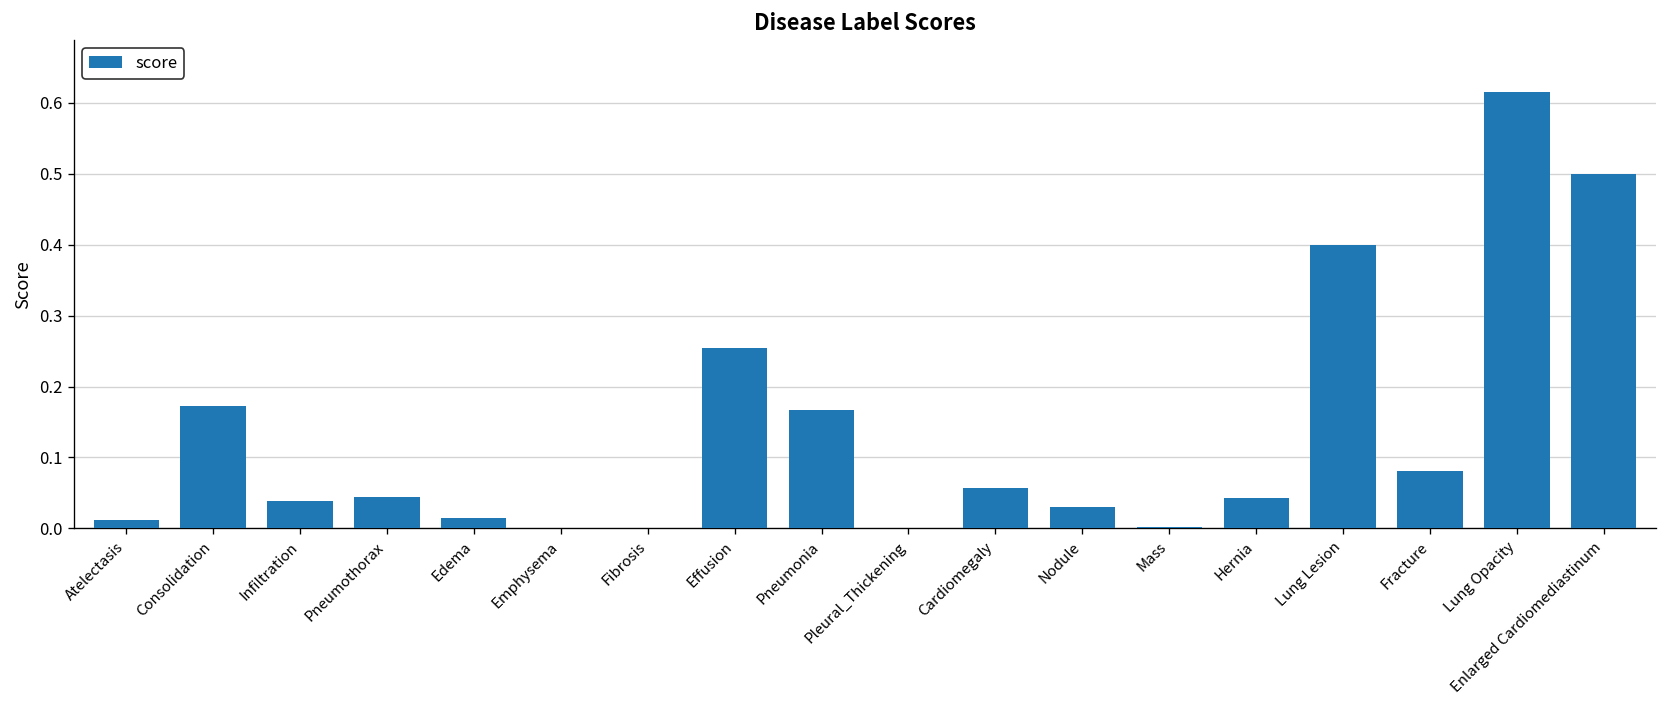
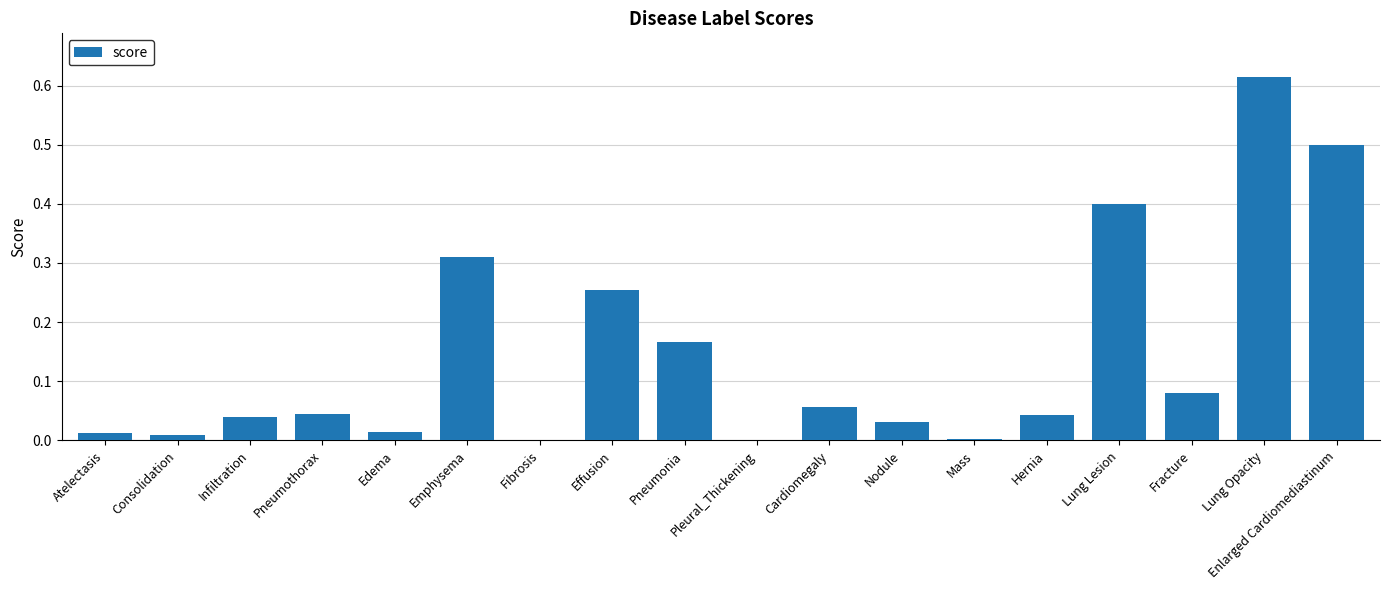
Consolidation: 0.17 -> 0.01
Emphysema: 0.00 -> 0.31
